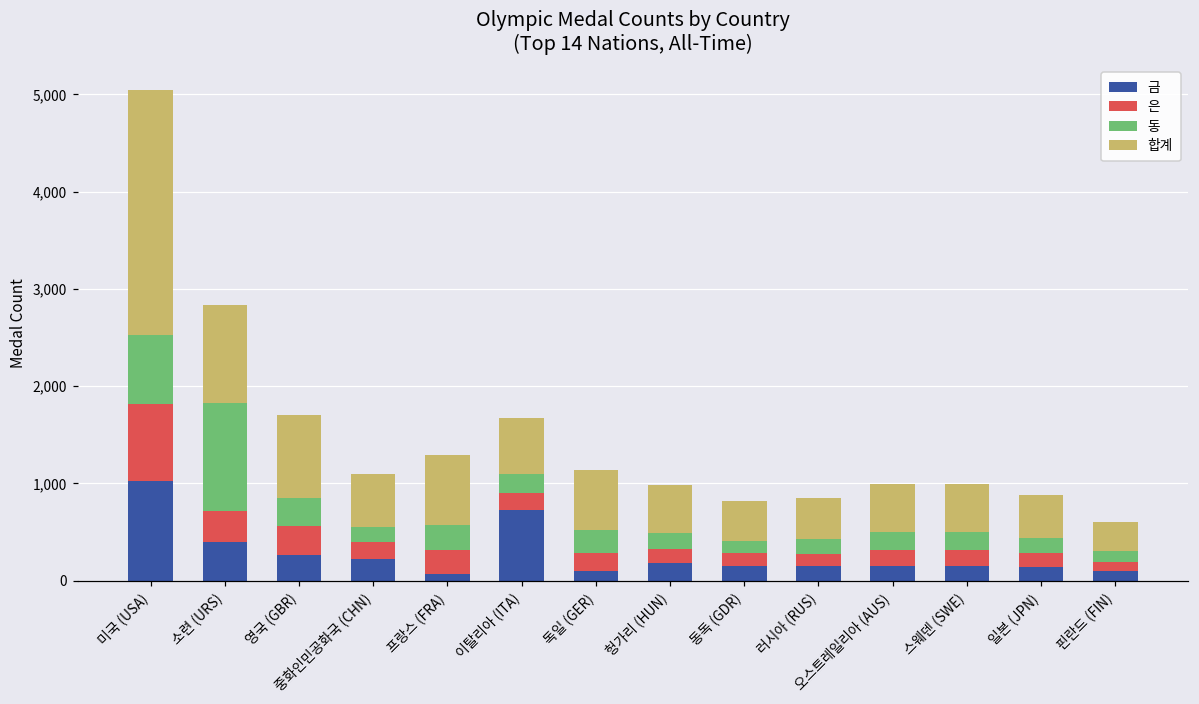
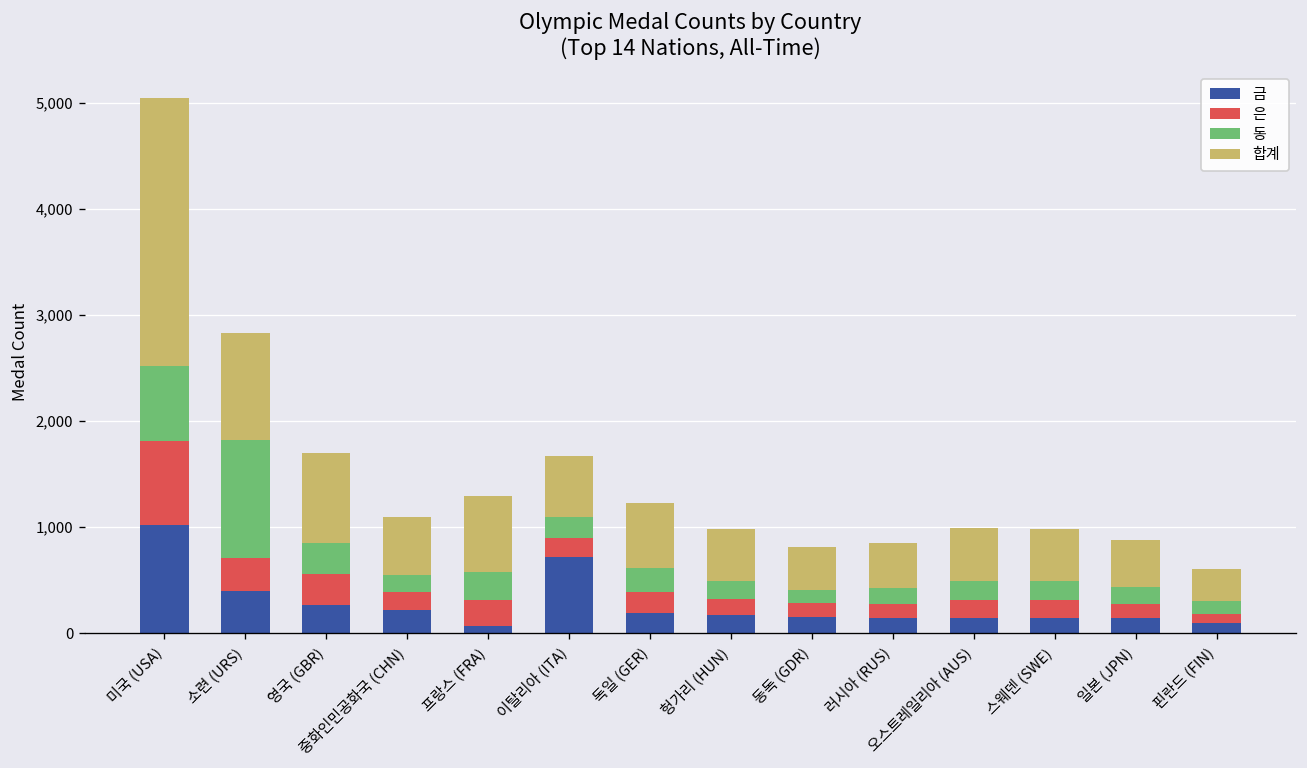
금, 독일 (GER): 100 -> 200
